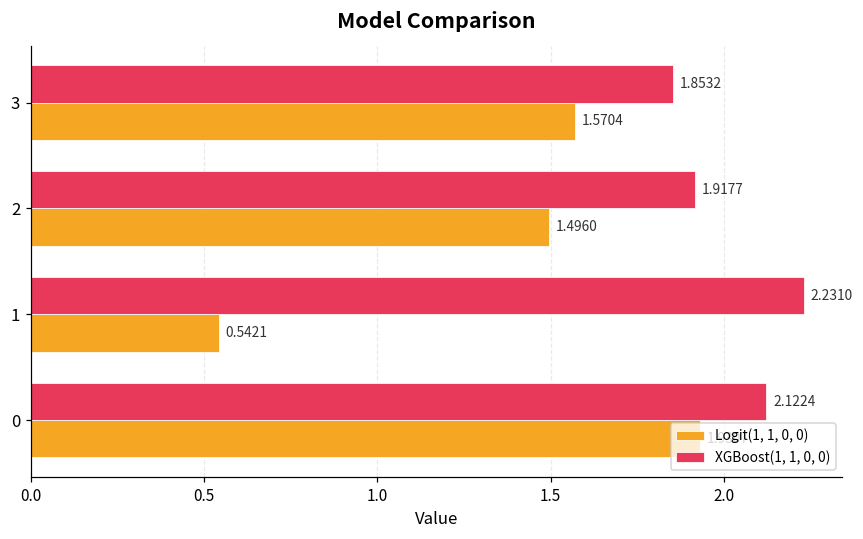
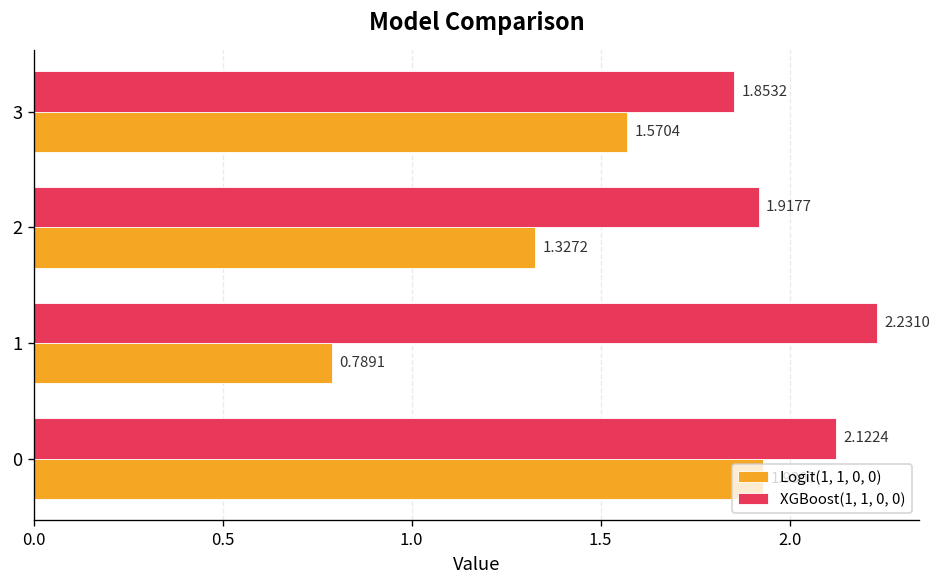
Logit(1, 1, 0, 0), 2: 1.4960 -> 1.3272
Logit(1, 1, 0, 0), 1: 0.5421 -> 0.7891
